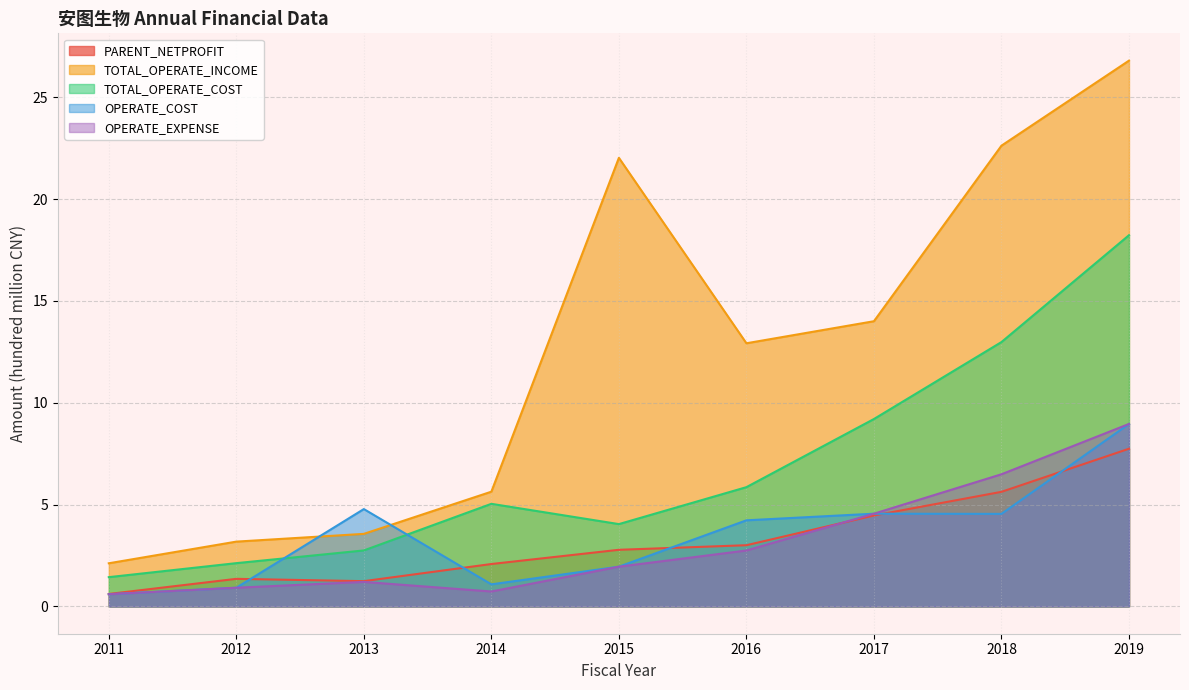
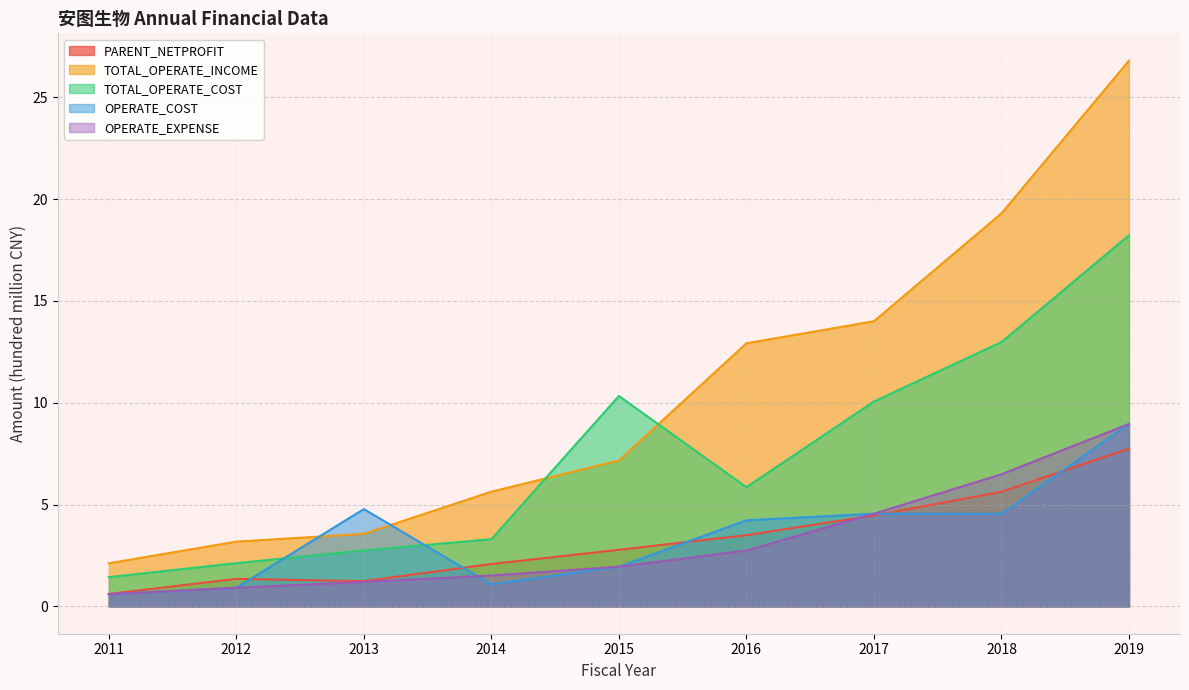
TOTAL_OPERATE_COST, 2014: 5.0 -> 3.3
OPERATE_EXPENSE, 2014: 0.7 -> 1.5
TOTAL_OPERATE_INCOME, 2015: 22.0 -> 7.2
TOTAL_OPERATE_COST, 2015: 4.0 -> 10.3
PARENT_NETPROFIT, 2016: 3.0 -> 3.5
TOTAL_OPERATE_COST, 2017: 9.2 -> 10.1
TOTAL_OPERATE_INCOME, 2018: 22.6 -> 19.3
